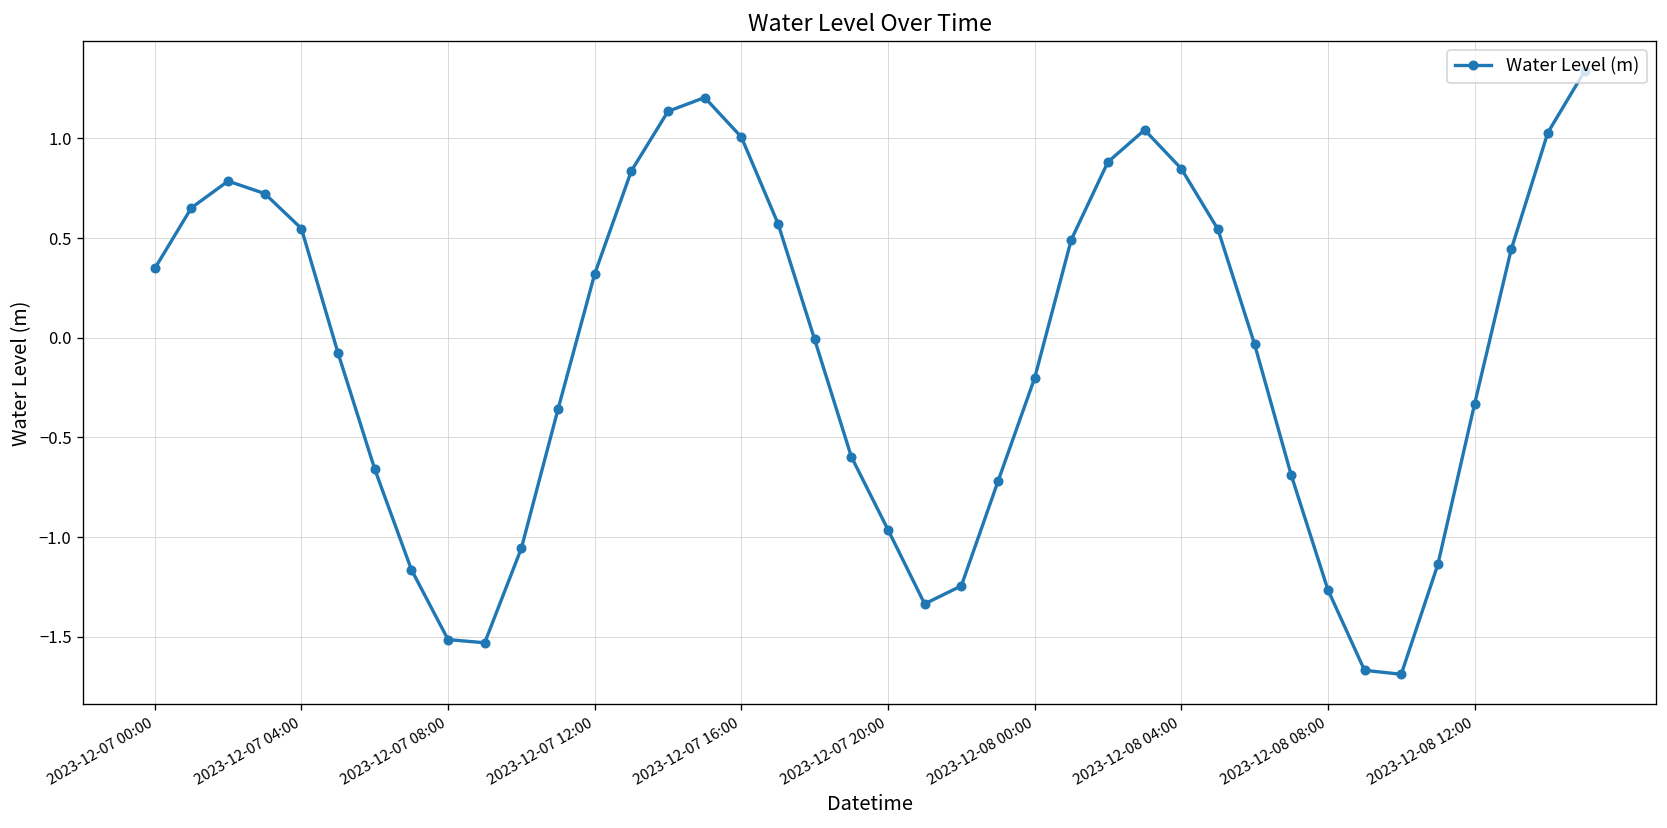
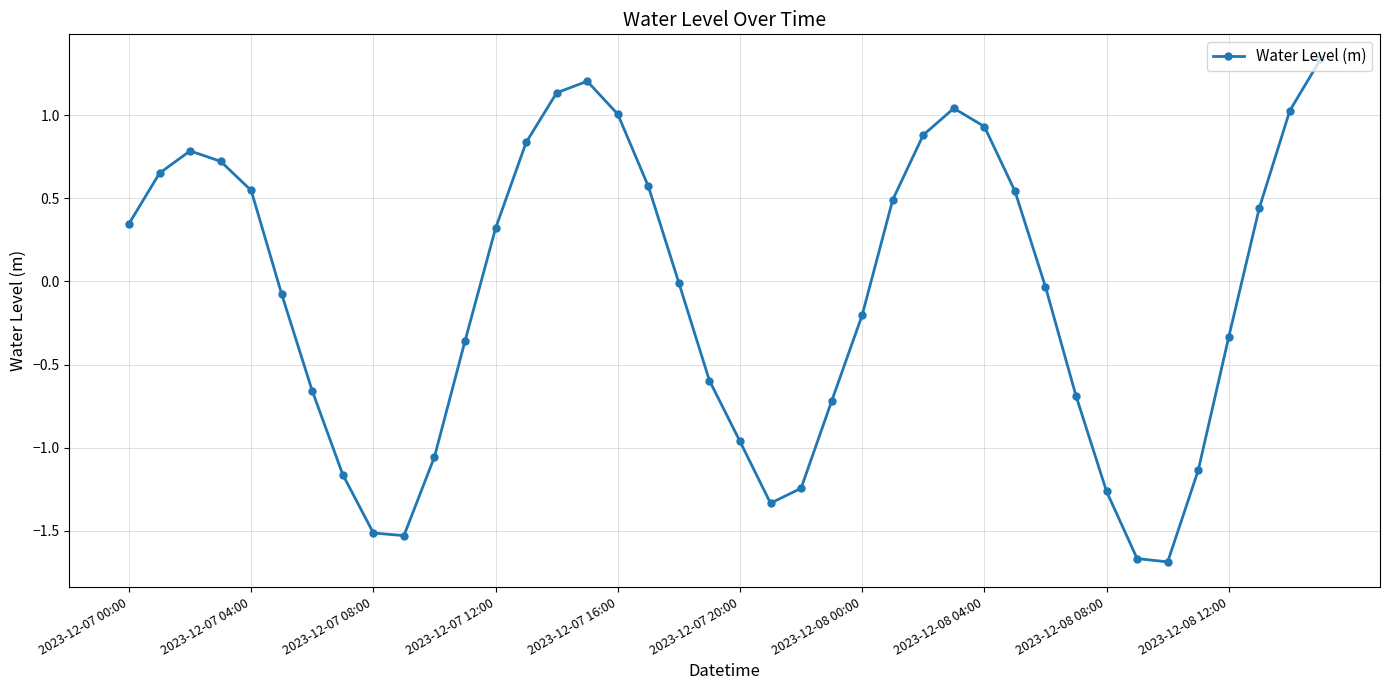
2023-12-08 04:00: 0.85 -> 0.93
